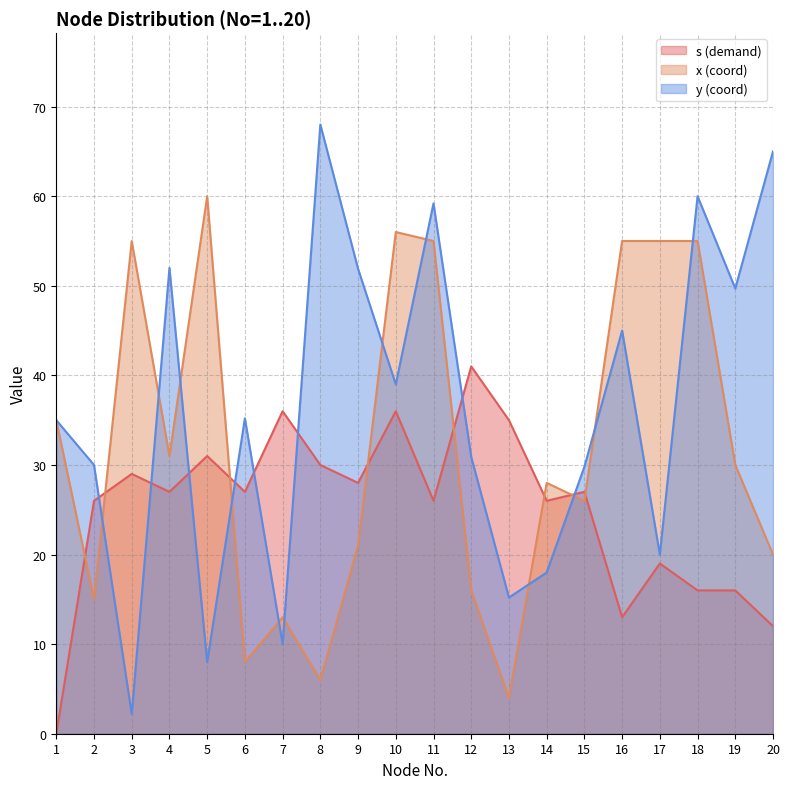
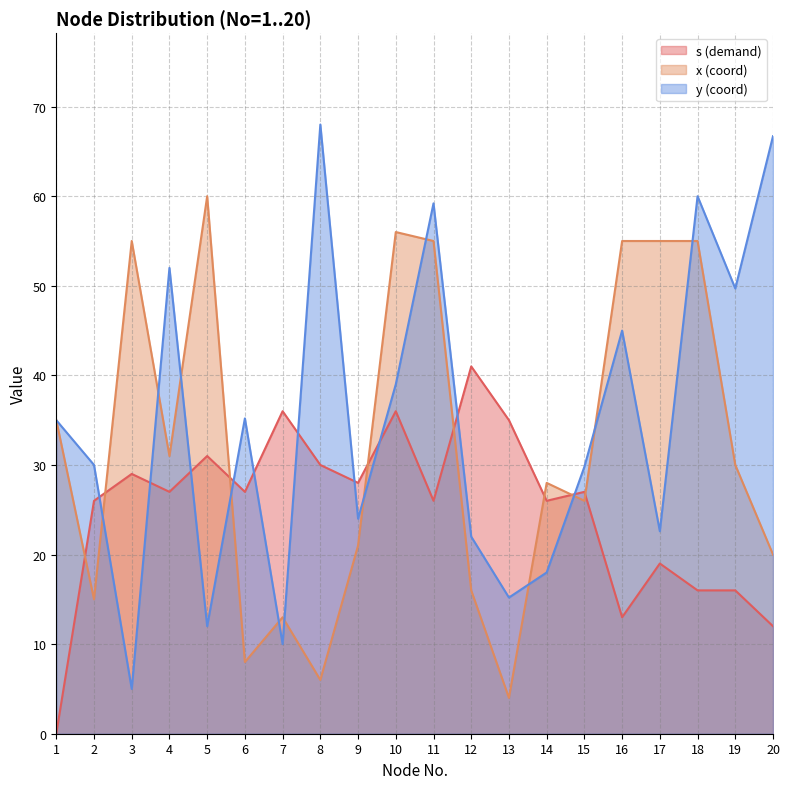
y (coord), 3: 2 -> 5
y (coord), 5: 8 -> 12
y (coord), 9: 52 -> 24
y (coord), 12: 31 -> 22
y (coord), 17: 20 -> 23
y (coord), 20: 65 -> 67
